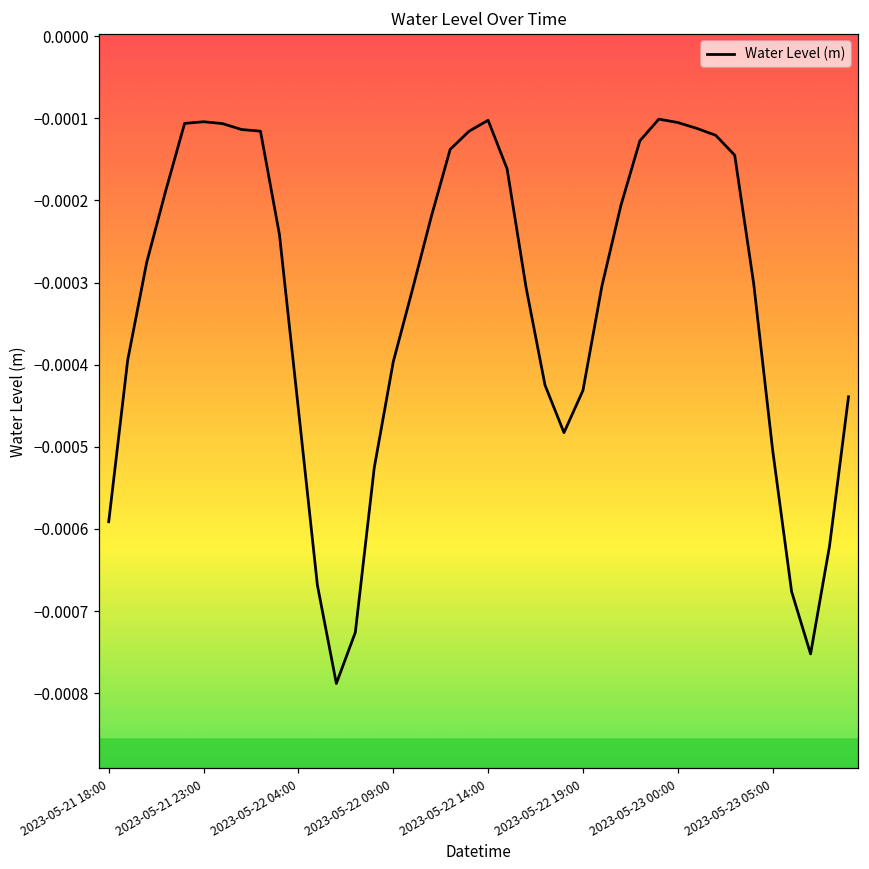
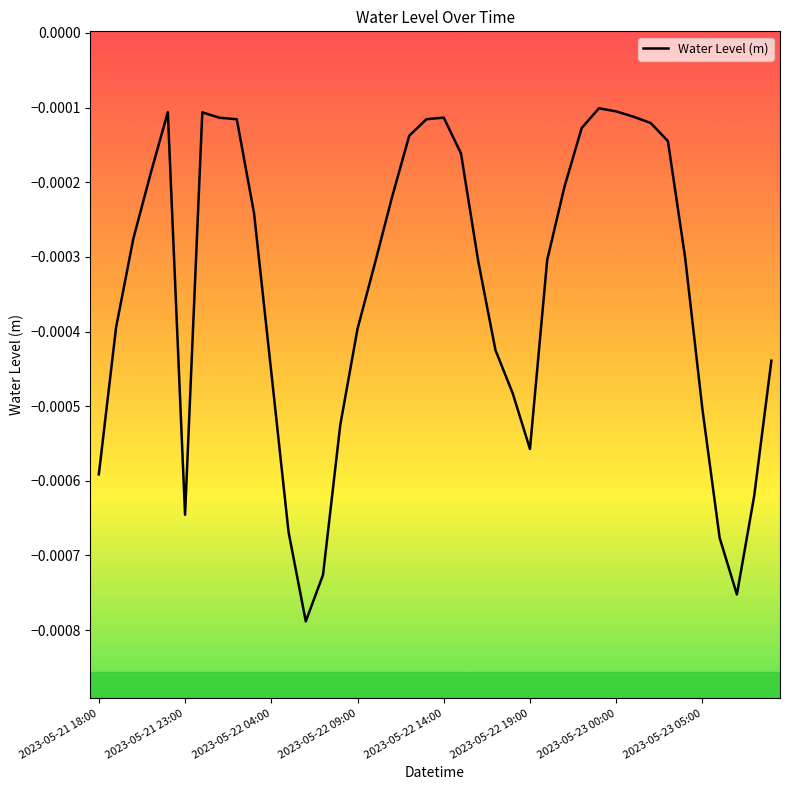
2023-05-21 23:00: -0.00010 -> -0.00065
2023-05-22 14:00: -0.00010 -> -0.00011
2023-05-22 19:00: -0.00043 -> -0.00056
